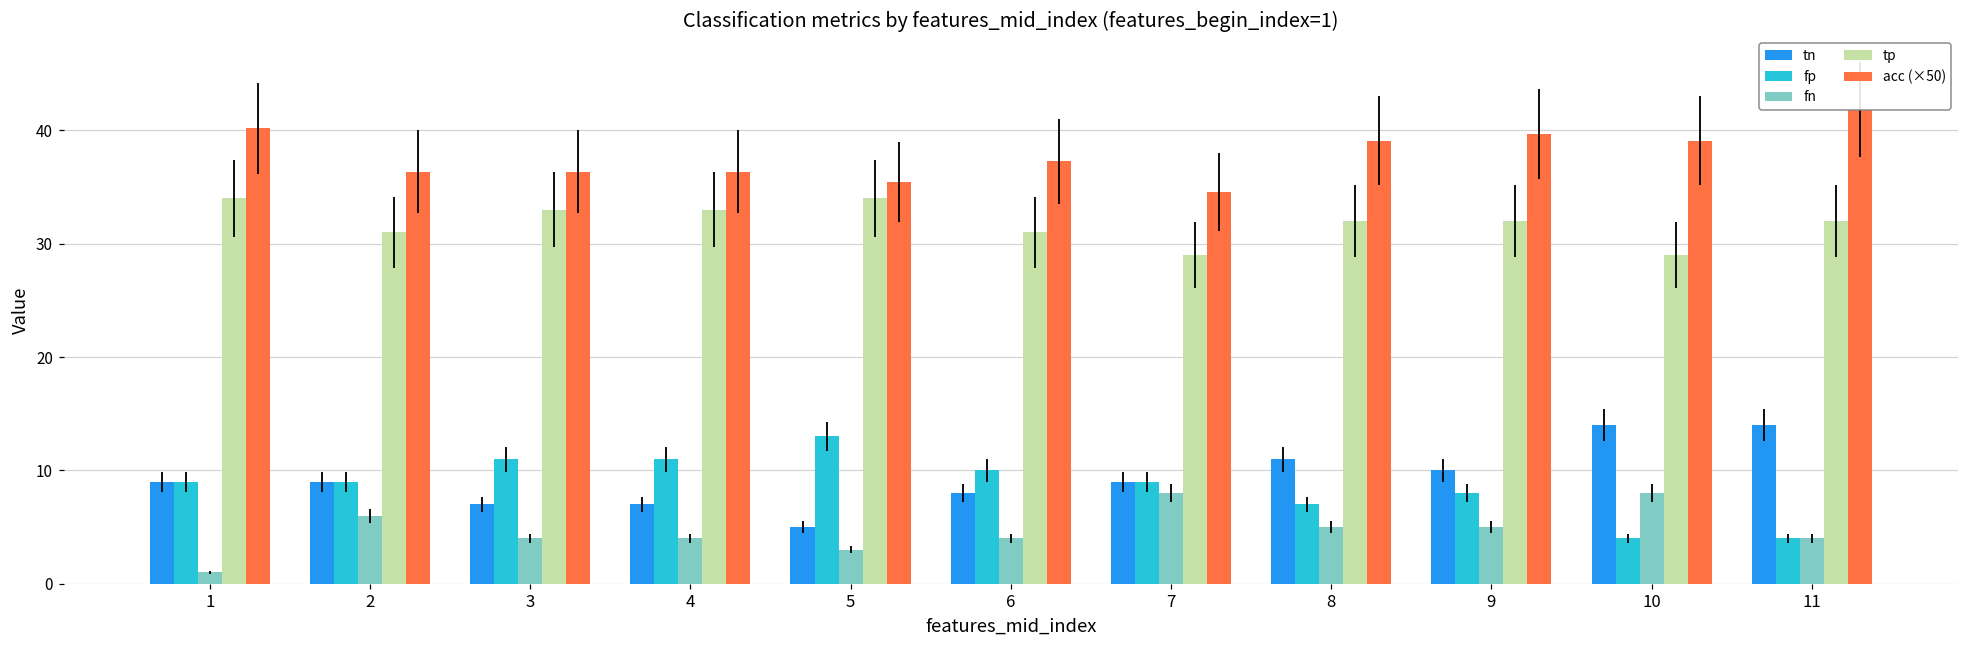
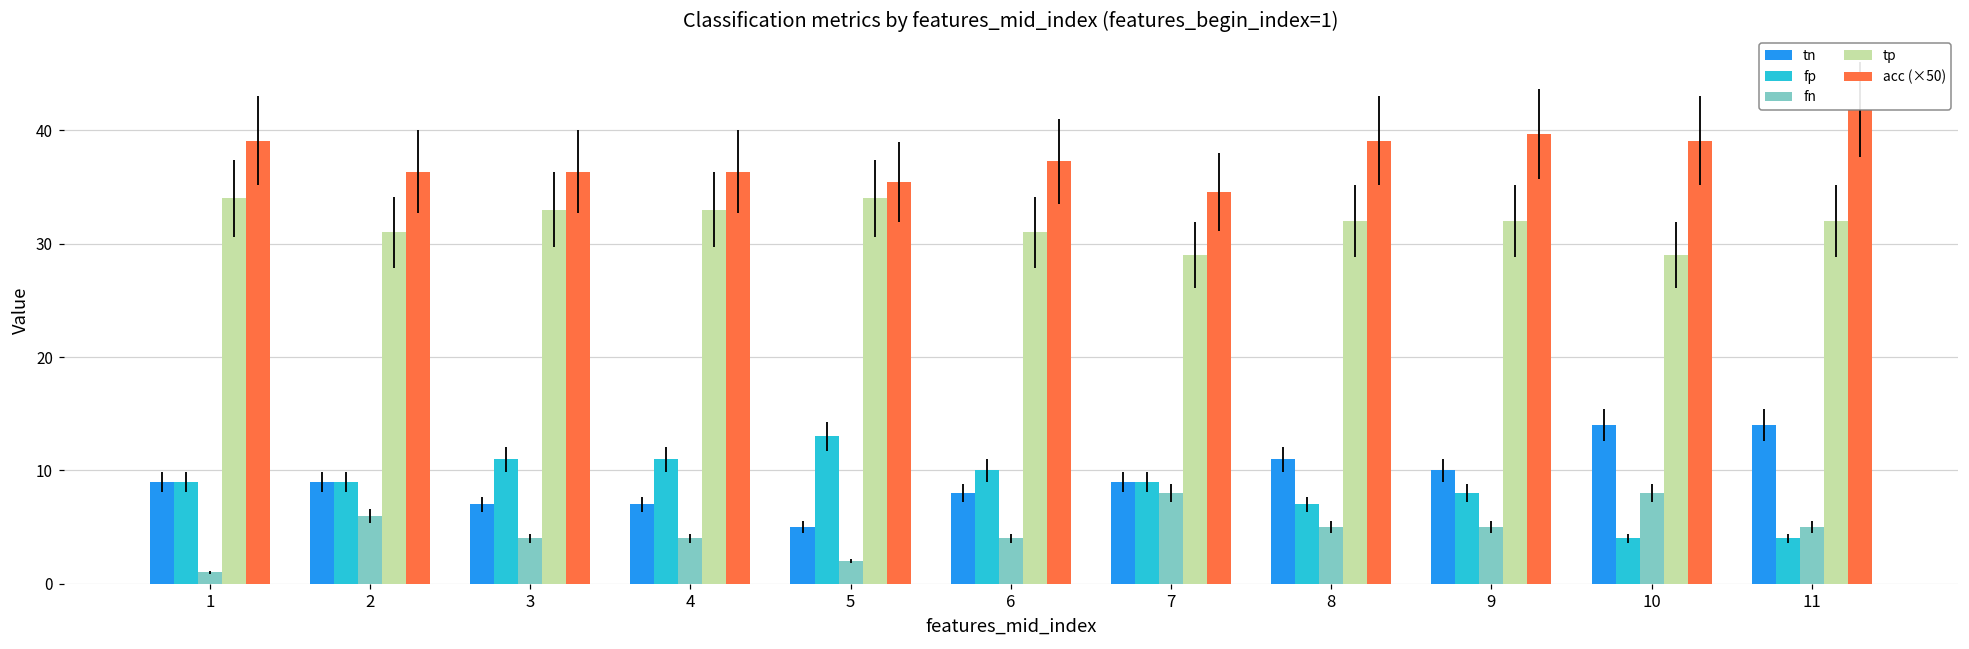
acc (×50), 1: 40.2 -> 39.1
fn, 5: 3 -> 2
fn, 11: 4 -> 5
